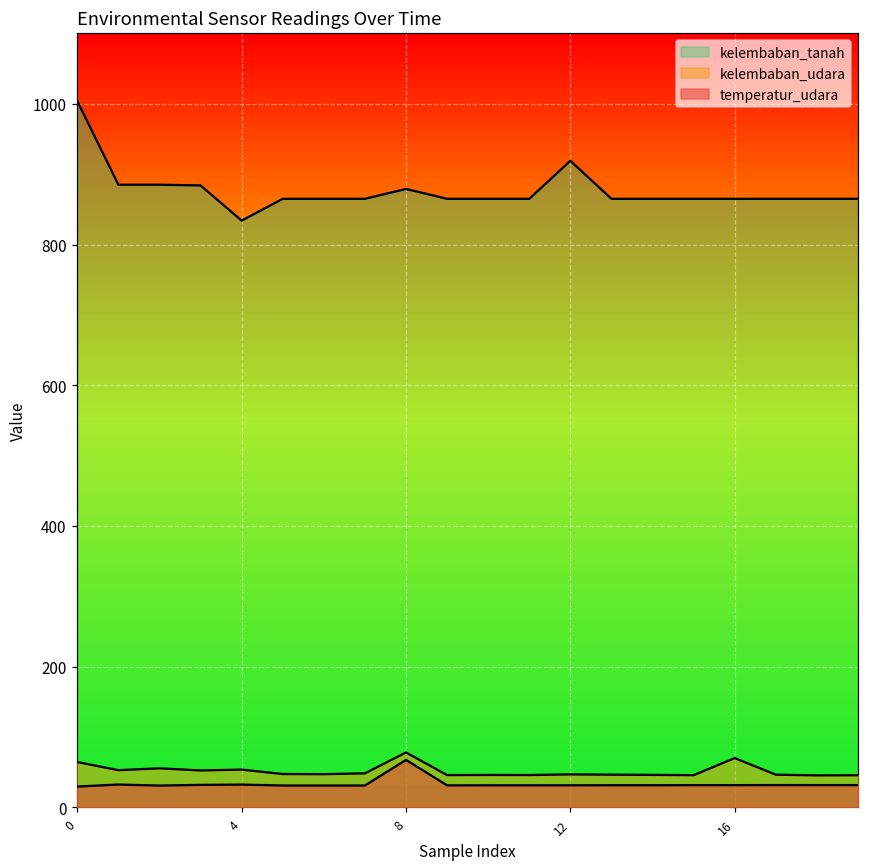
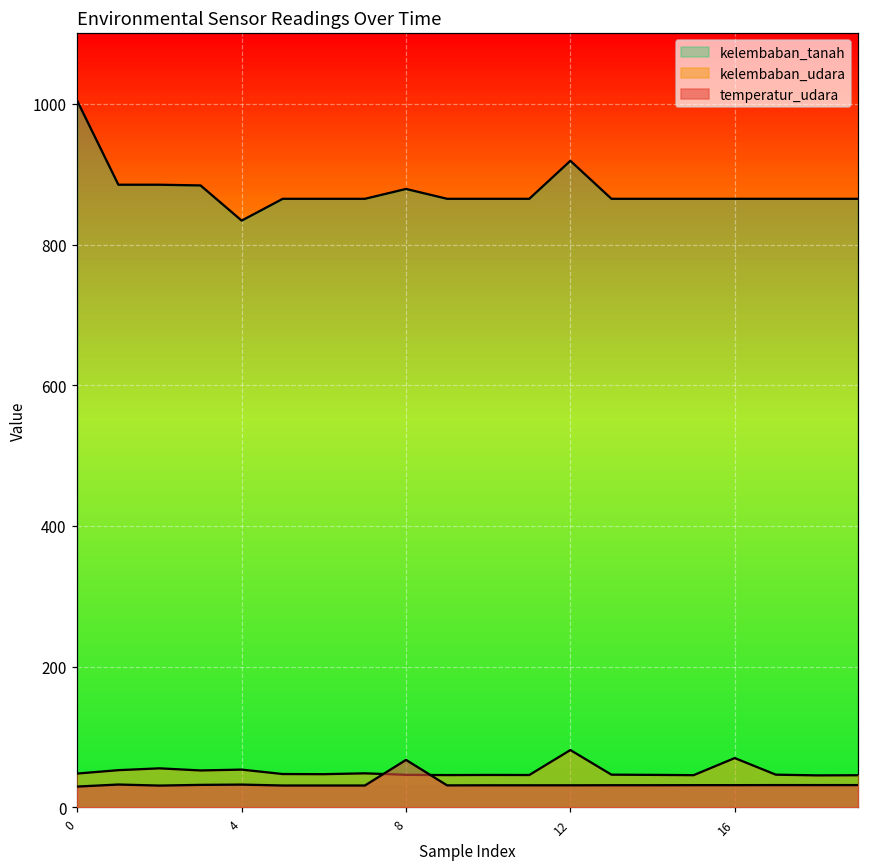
kelembaban_udara, 0: 60 -> 50
kelembaban_udara, 8: 80 -> 50
kelembaban_udara, 12: 50 -> 80
